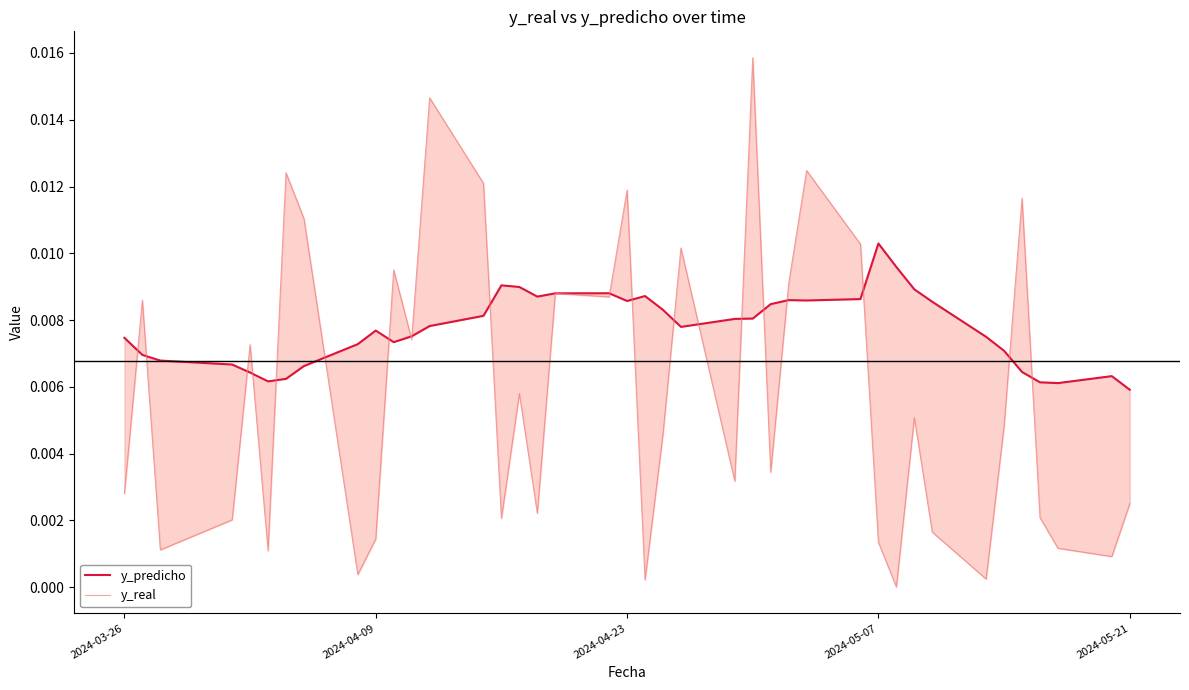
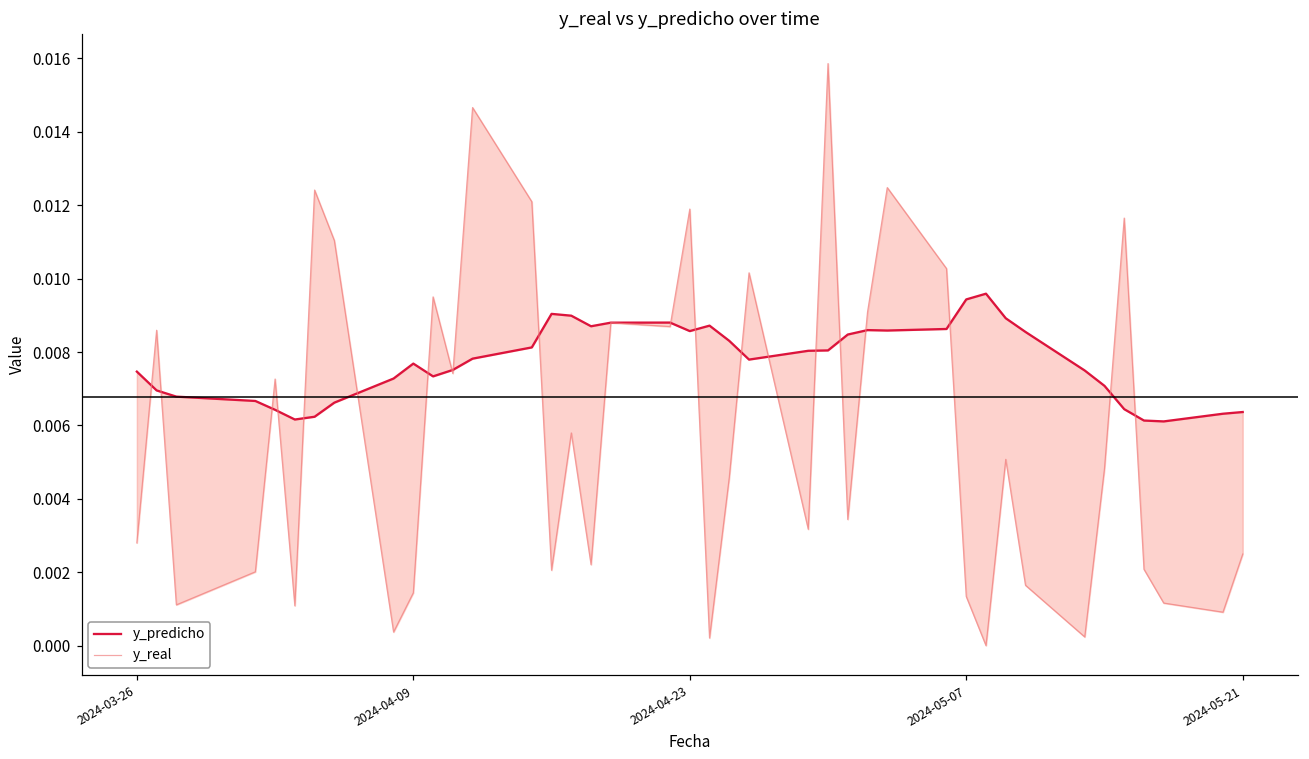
y_predicho, 2024-05-07: 0.0103 -> 0.0094
y_predicho, 2024-05-21: 0.0059 -> 0.0064
